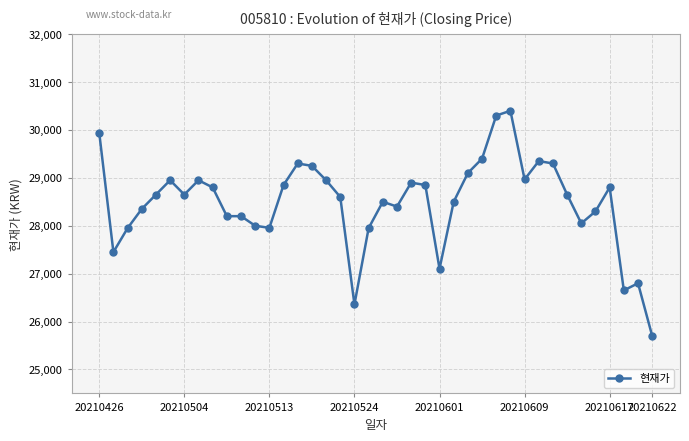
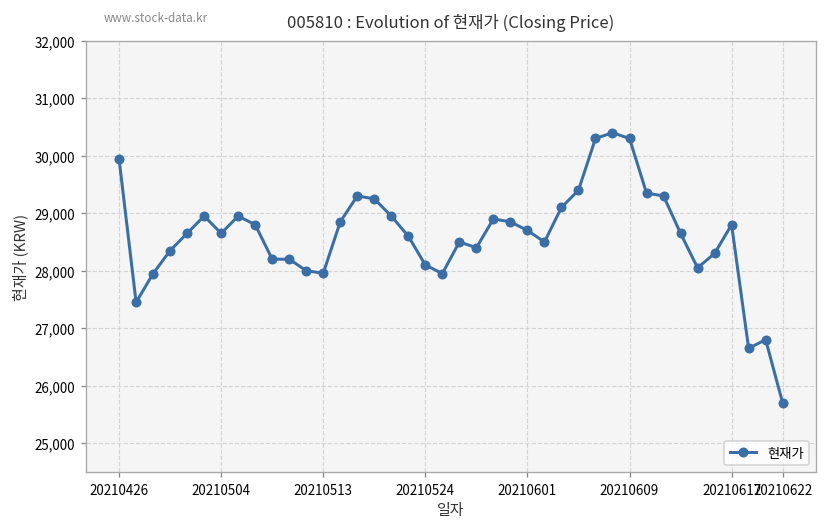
20210524: 26,400 -> 28,100
20210601: 27,100 -> 28,700
20210609: 29,000 -> 30,300
